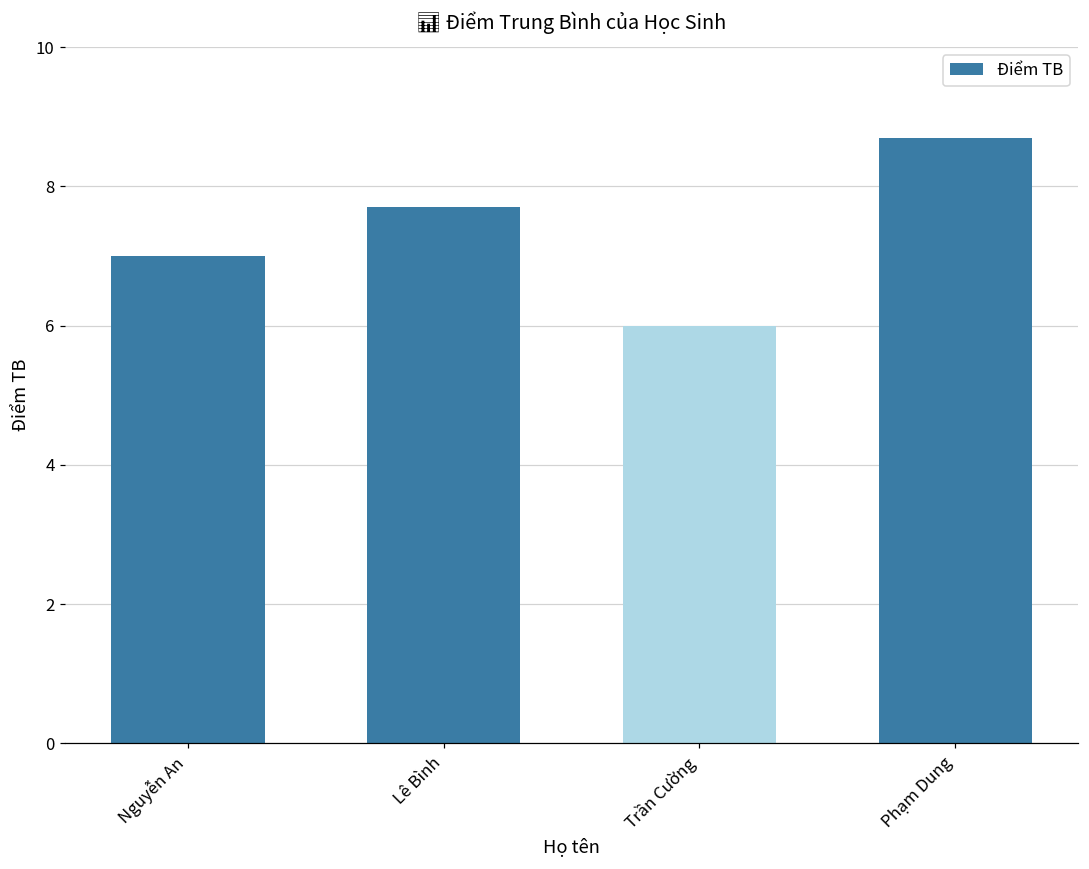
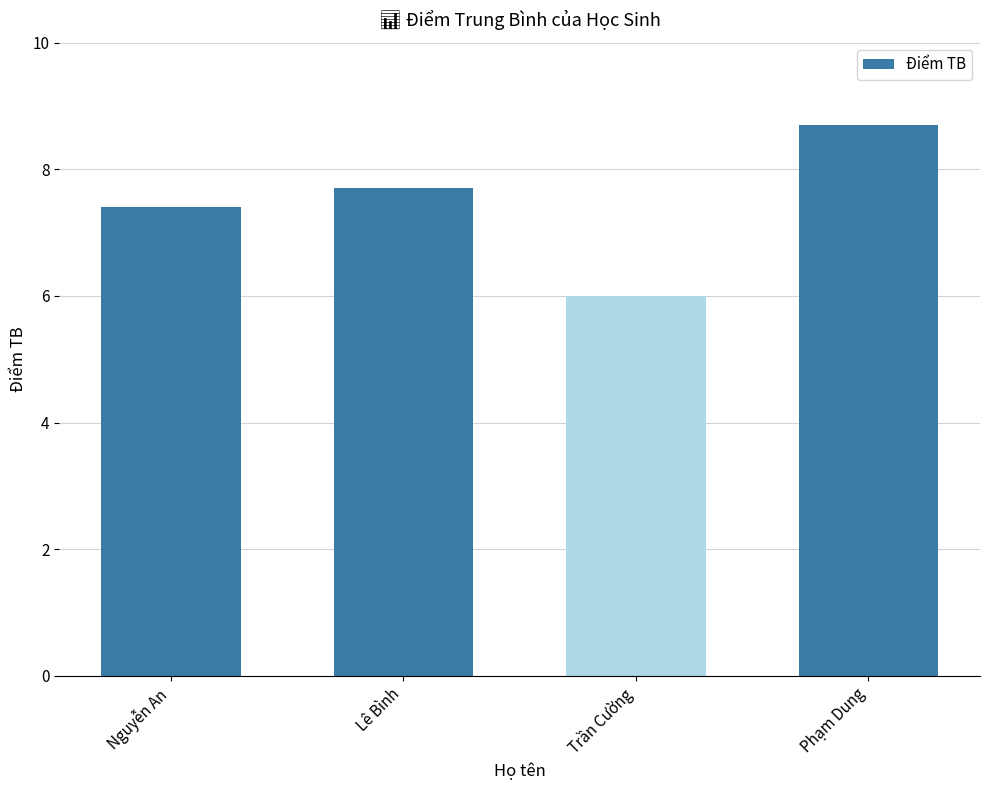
Nguyễn An: 7.0 -> 7.4
